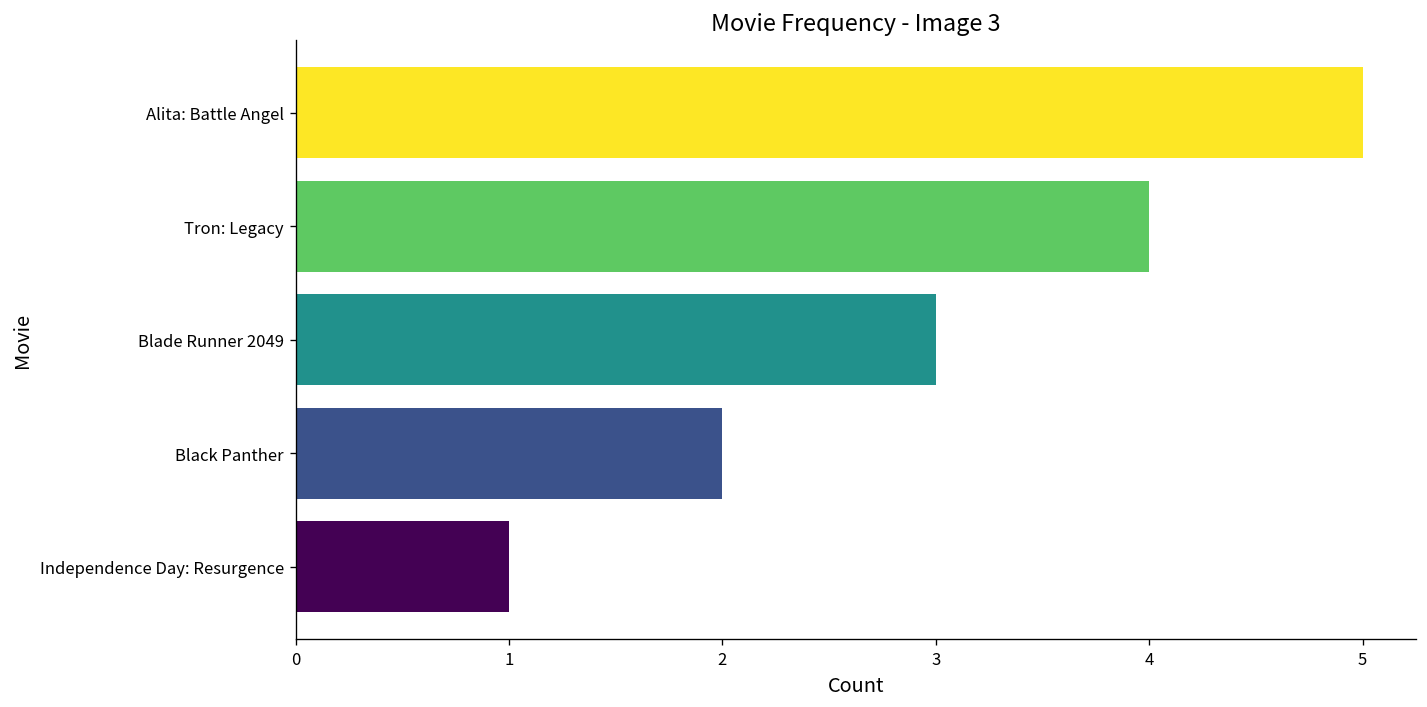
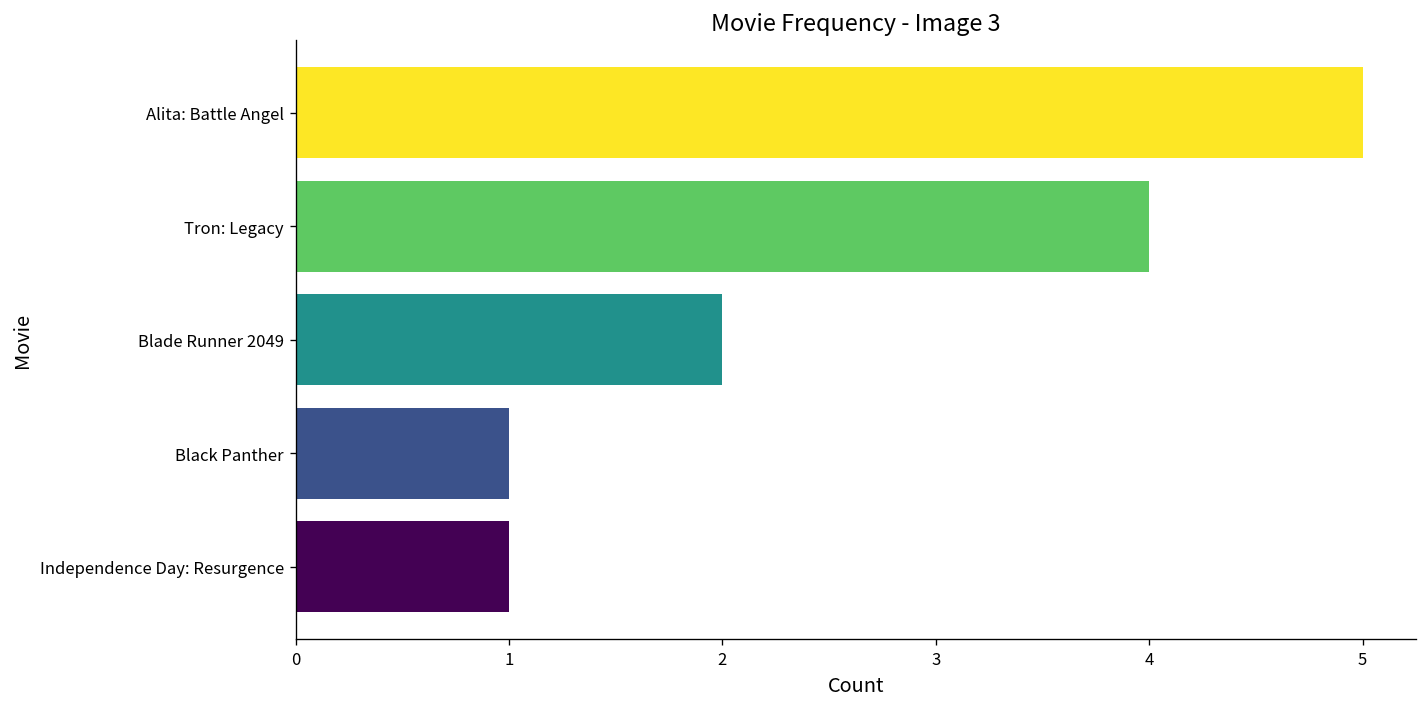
Blade Runner 2049: 3 -> 2
Black Panther: 2 -> 1
